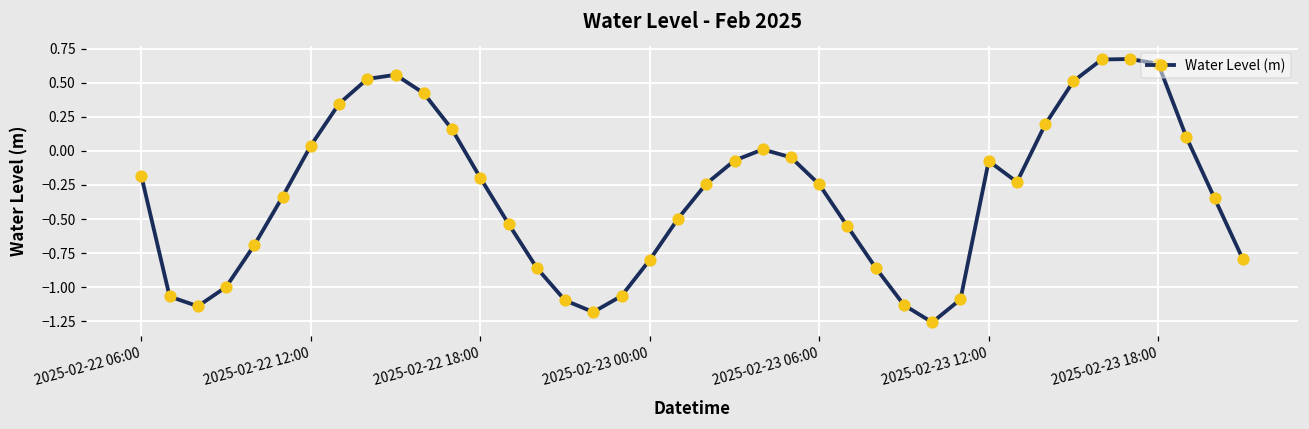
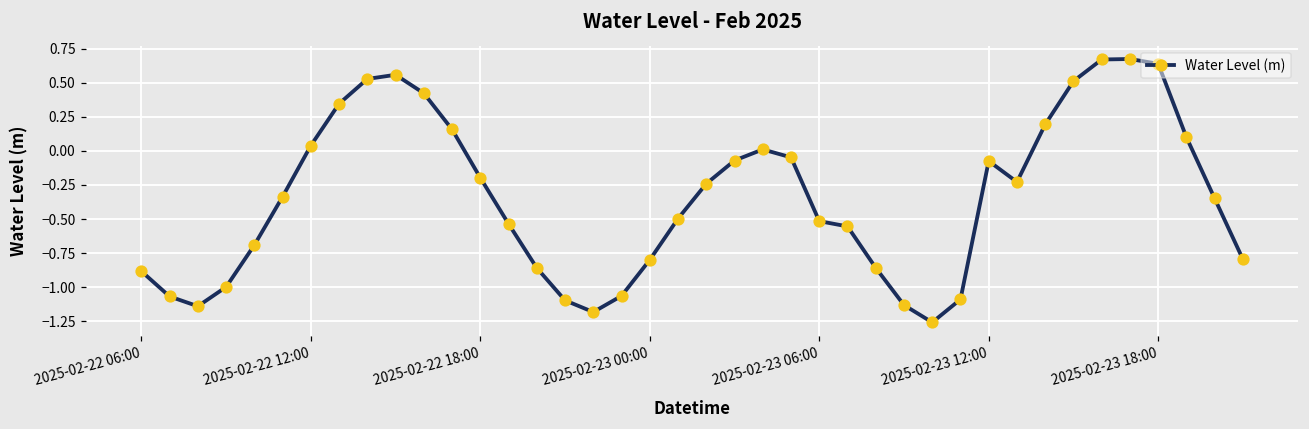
2025-02-22 06:00: -0.18 -> -0.88
2025-02-23 06:00: -0.25 -> -0.52
